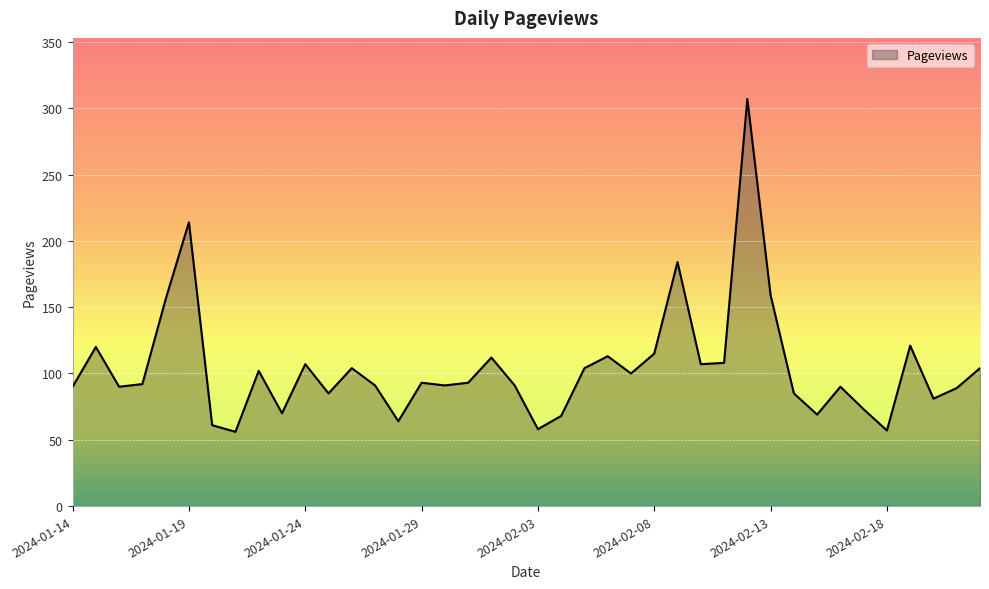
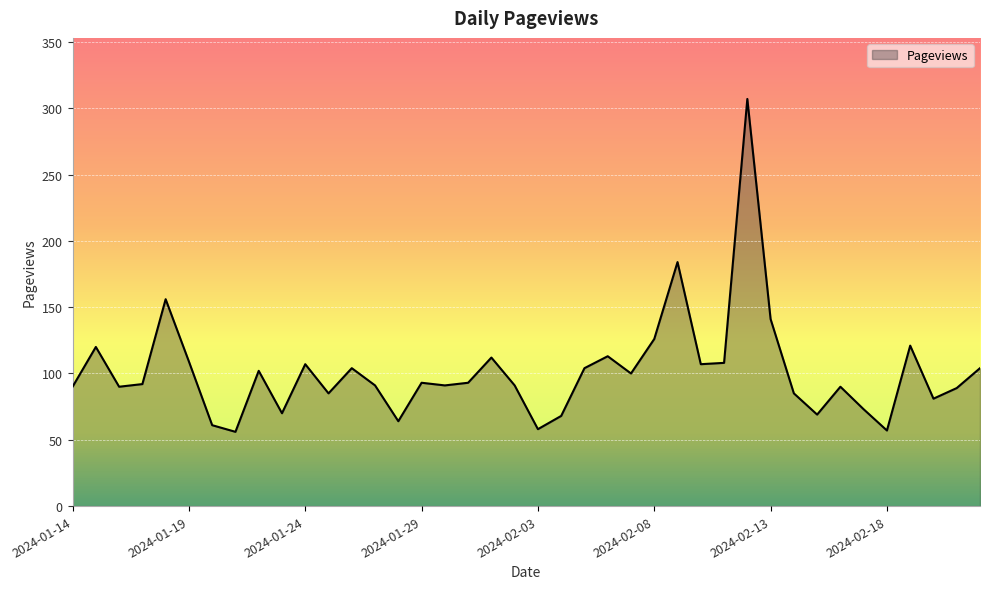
2024-01-19: 214 -> 109
2024-02-08: 115 -> 126
2024-02-13: 159 -> 141
